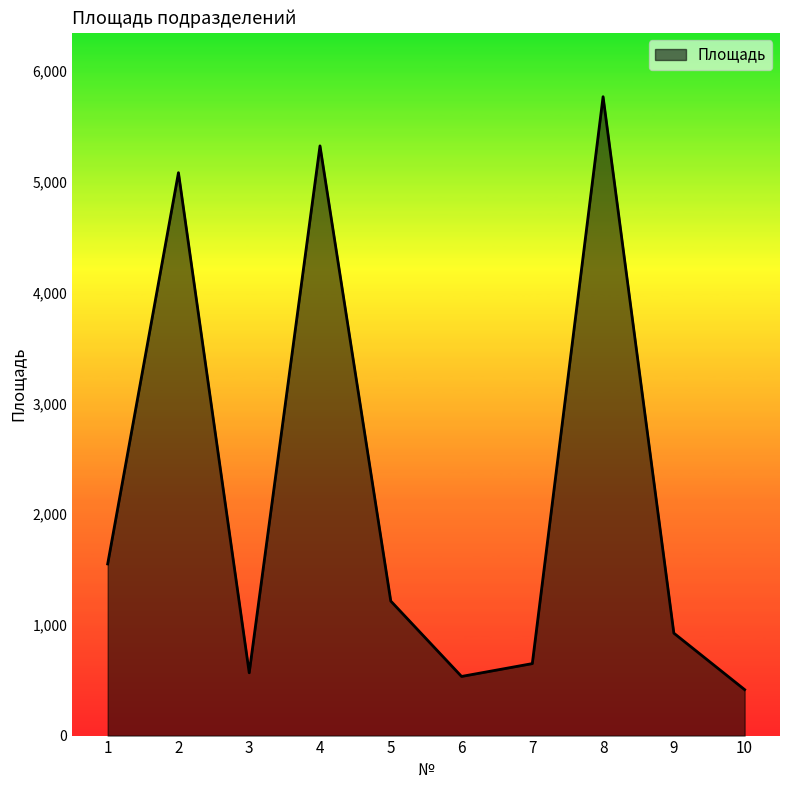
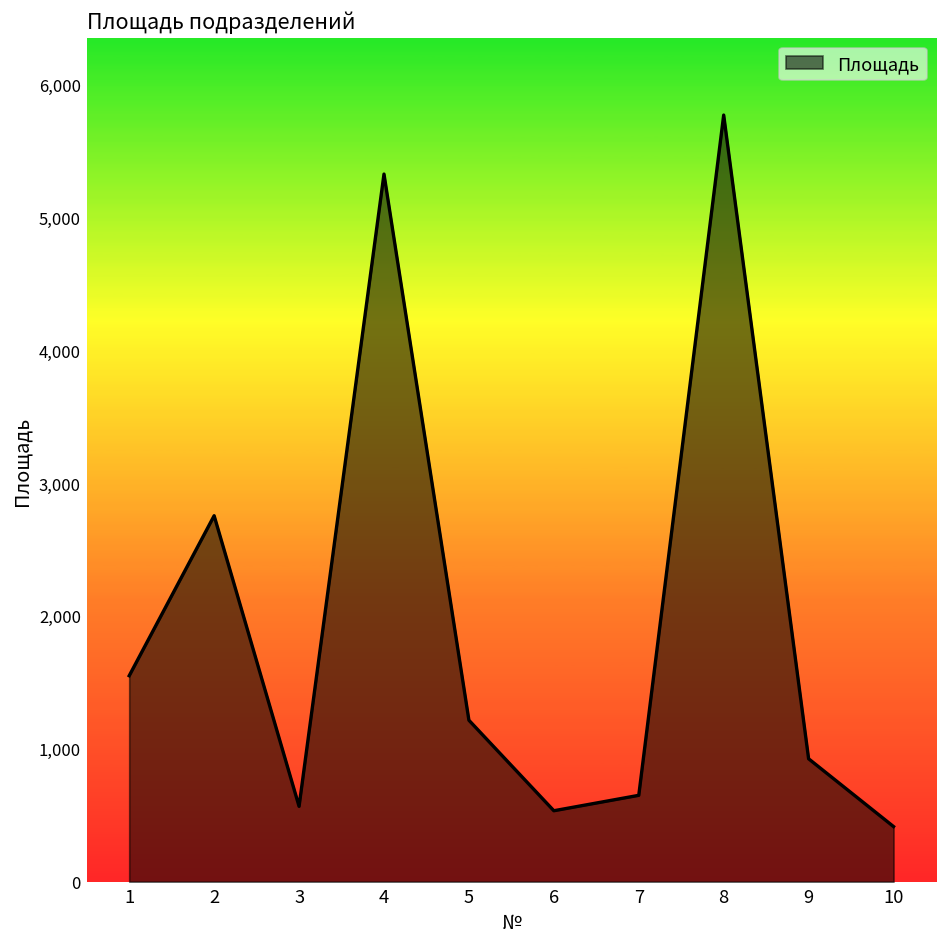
2: 5,080 -> 2,750
